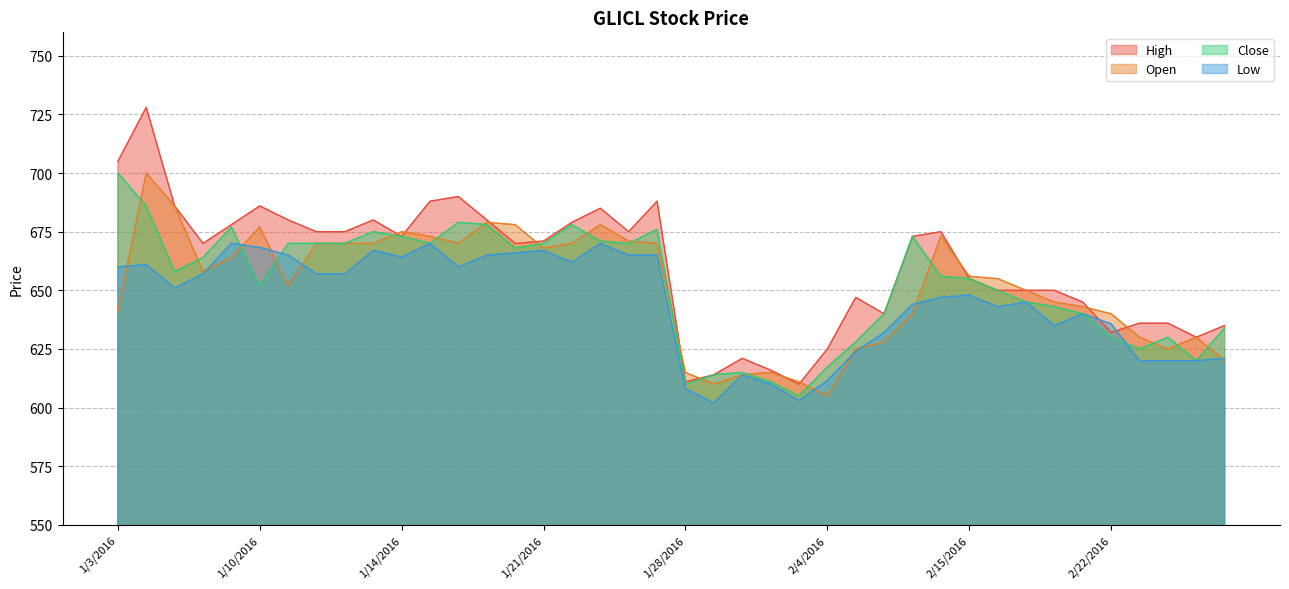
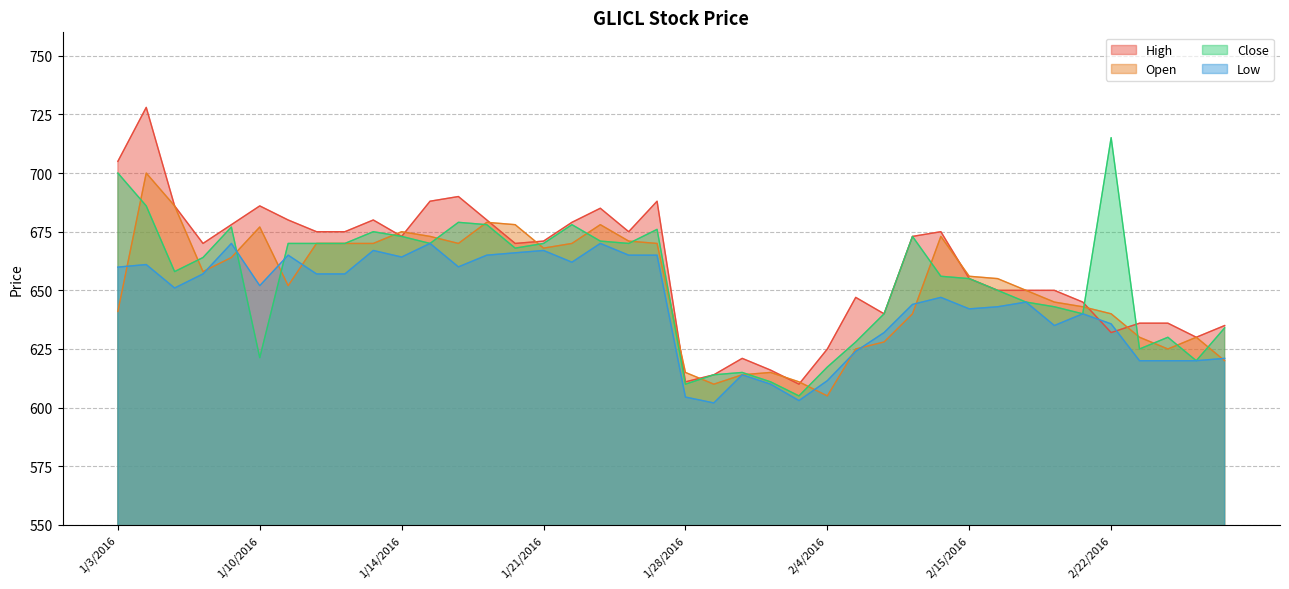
Close, 1/10/2016: 652 -> 621
Low, 1/10/2016: 668 -> 652
Low, 1/28/2016: 608 -> 605
Low, 2/15/2016: 648 -> 642
Close, 2/22/2016: 630 -> 715
